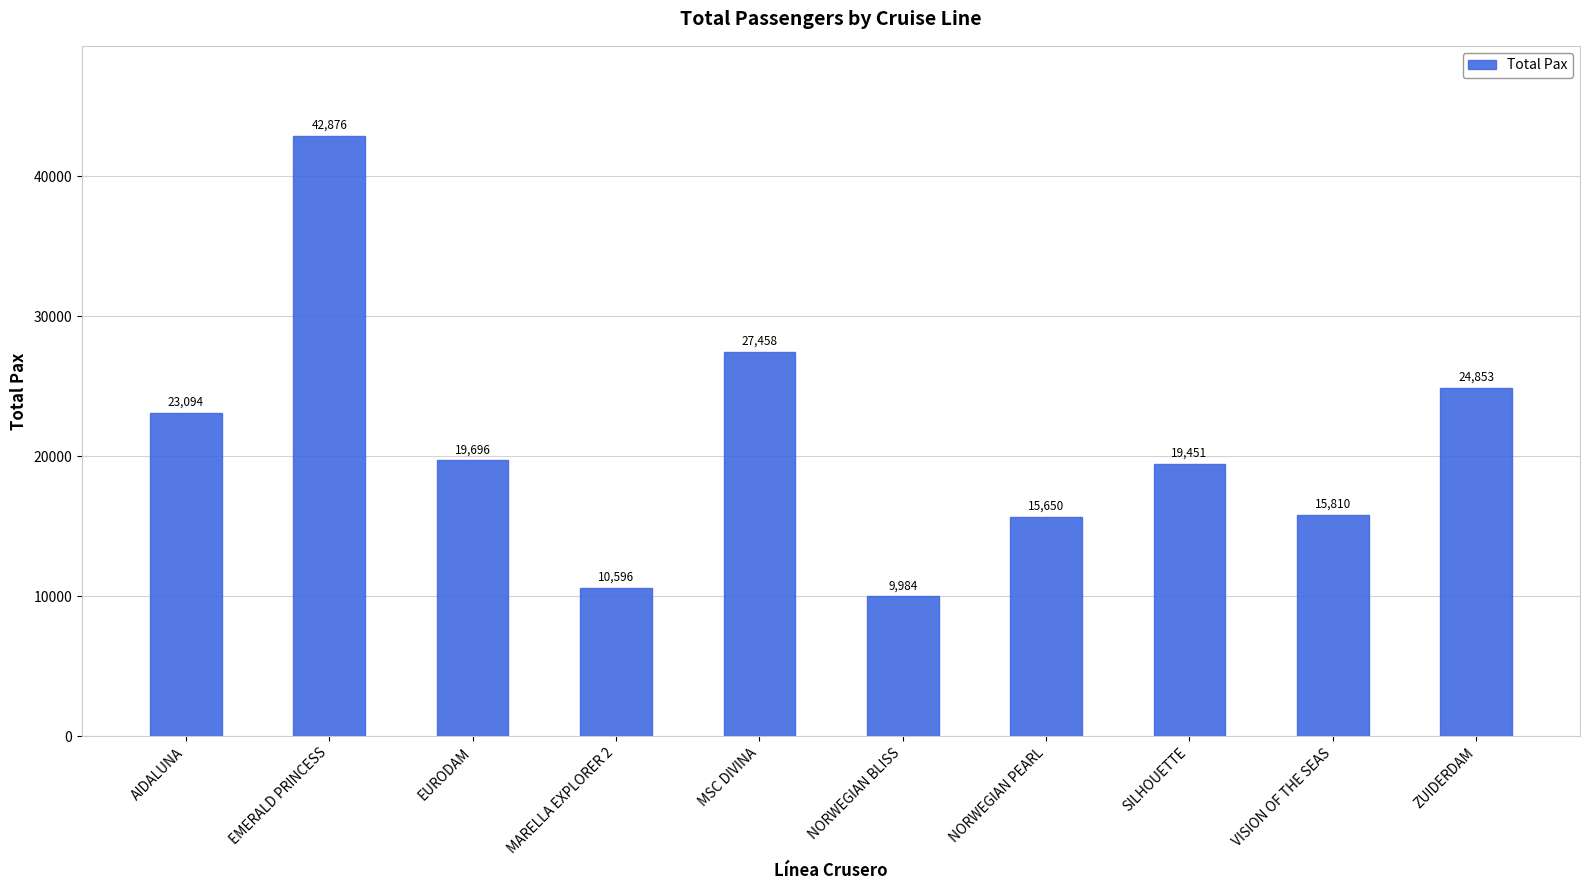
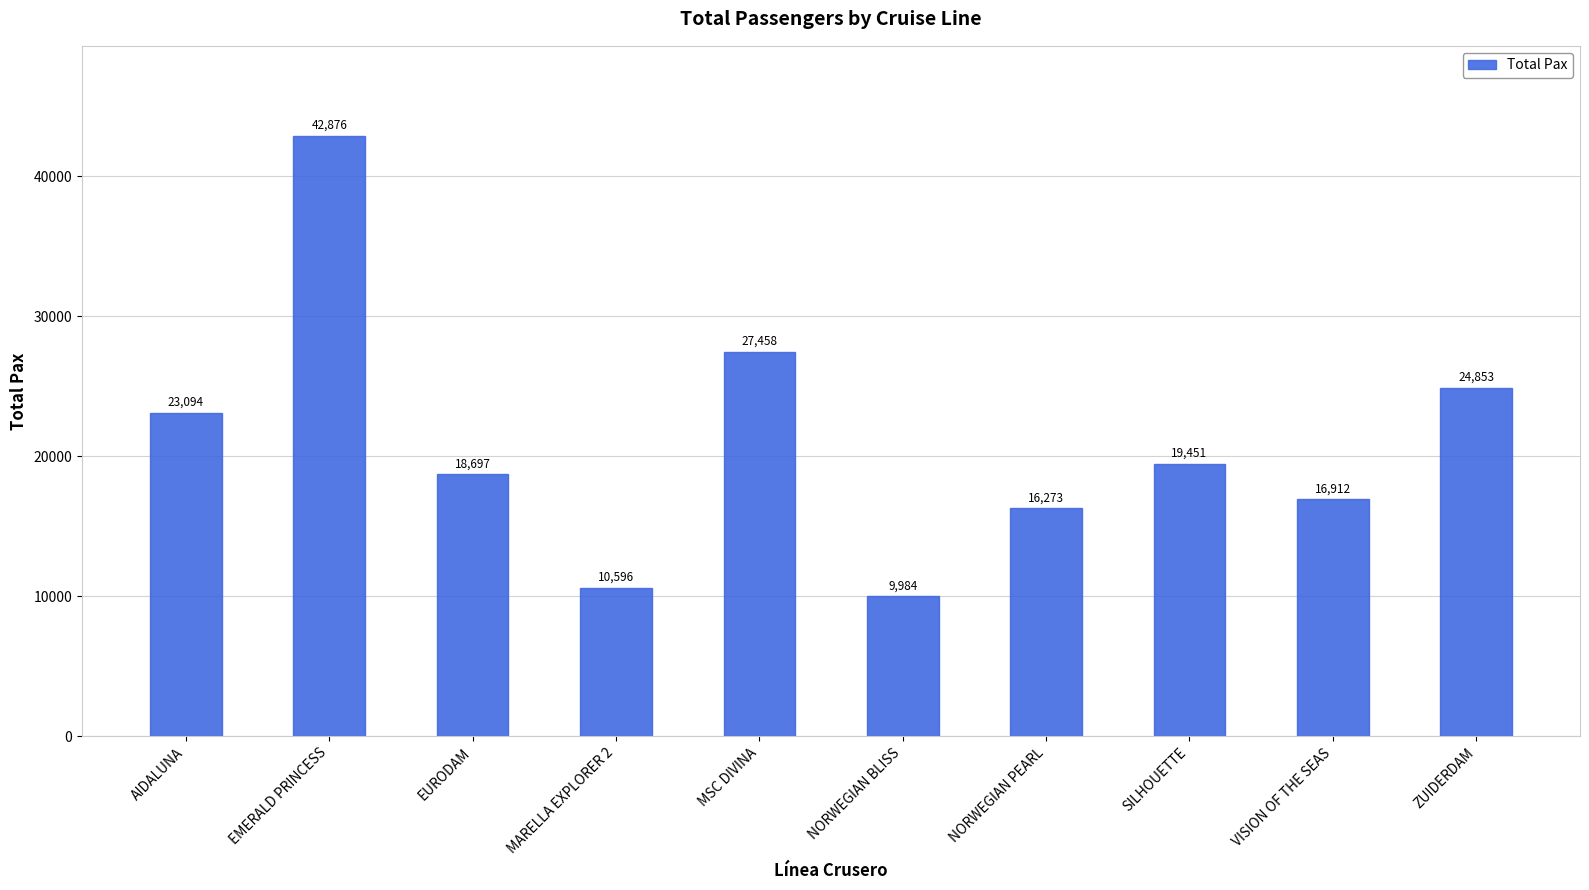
EURODAM: 19,696 -> 18,697
NORWEGIAN PEARL: 15,650 -> 16,273
VISION OF THE SEAS: 15,810 -> 16,912
